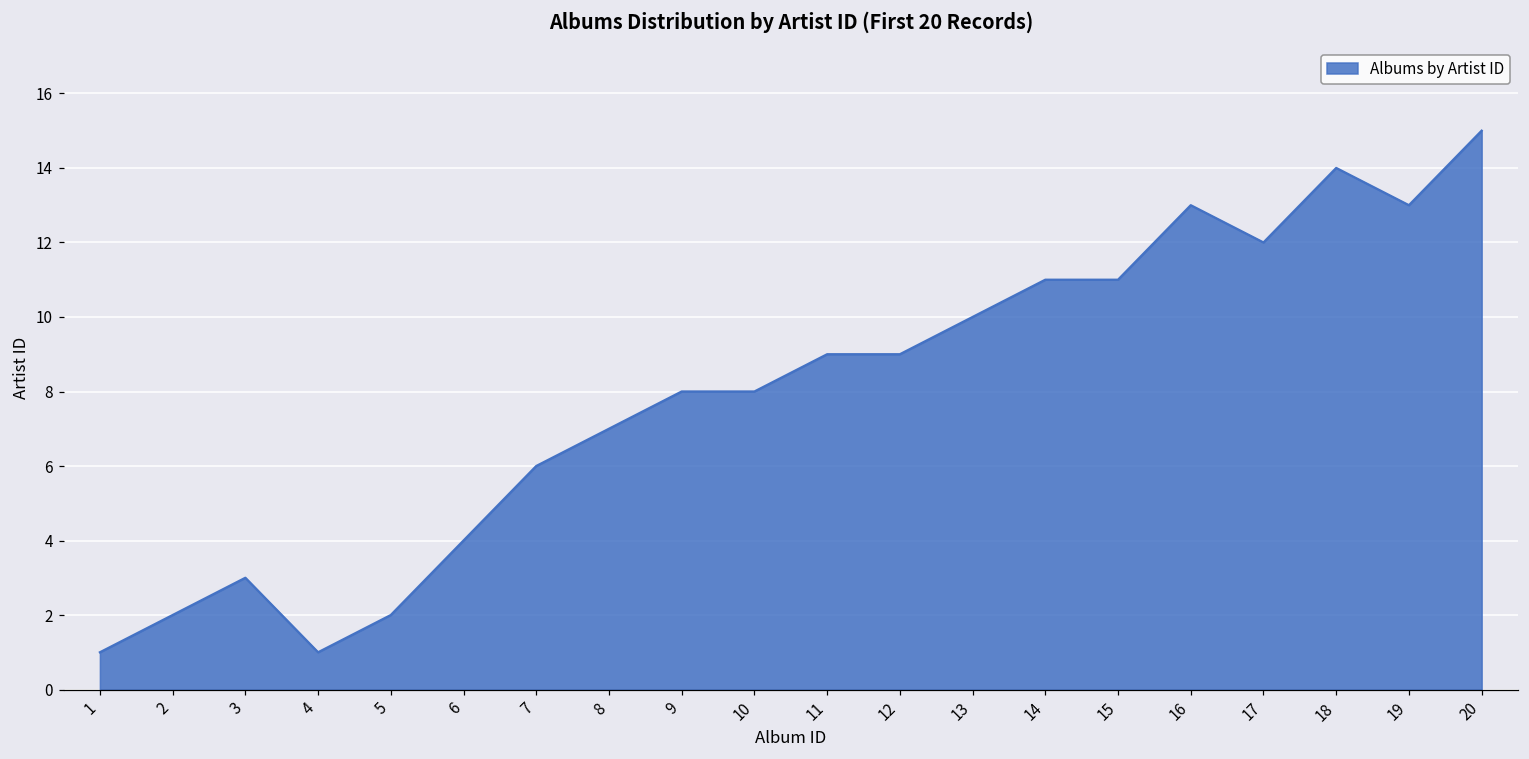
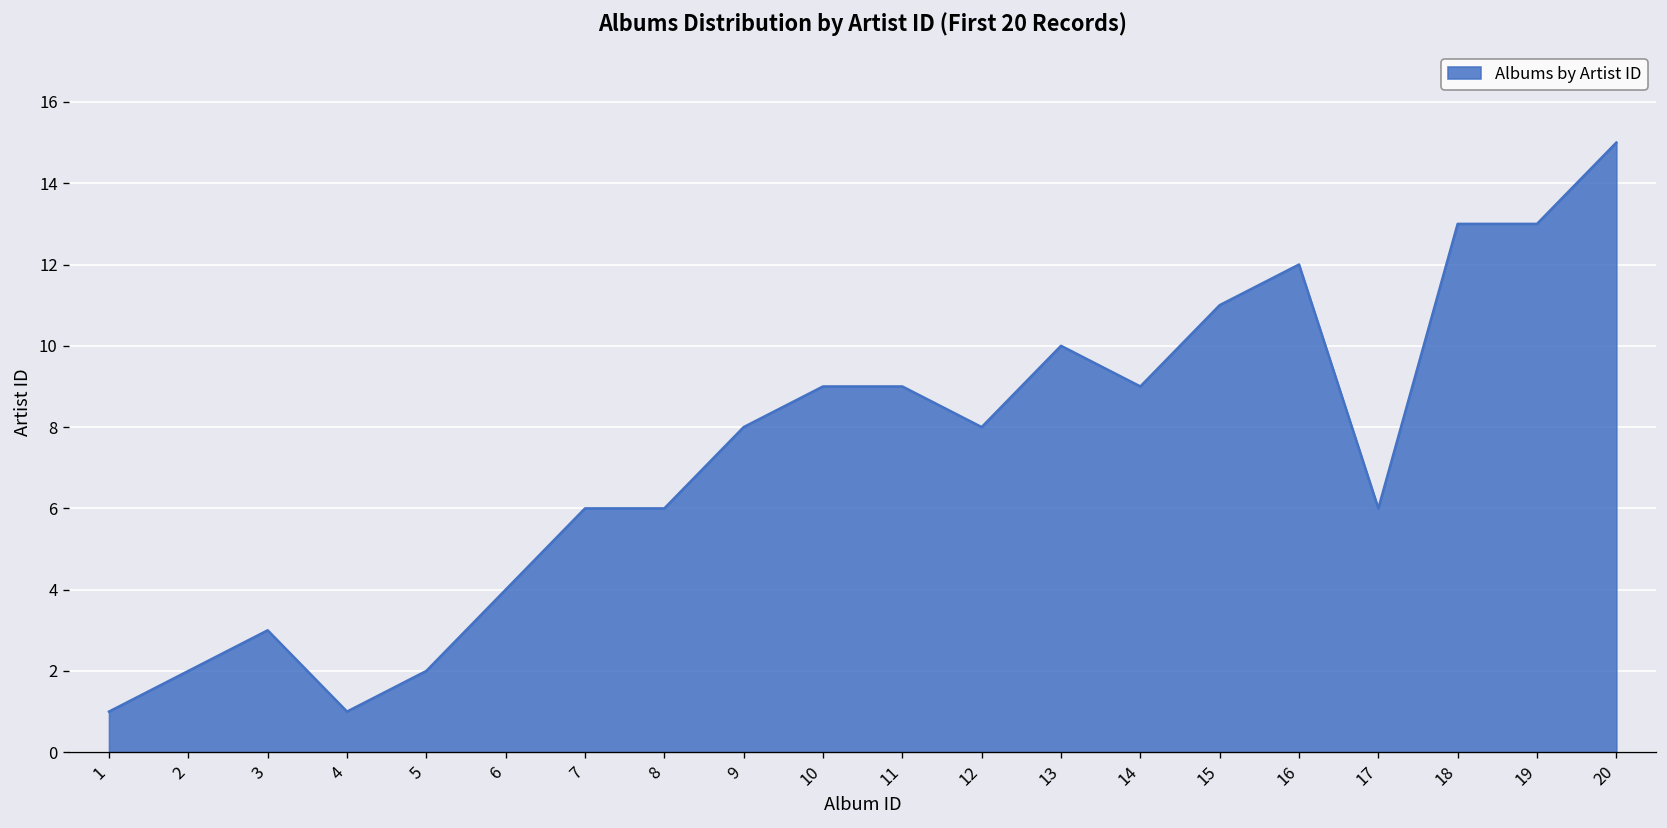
8: 7 -> 6
10: 8 -> 9
12: 9 -> 8
14: 11 -> 9
16: 13 -> 12
17: 12 -> 6
18: 14 -> 13
